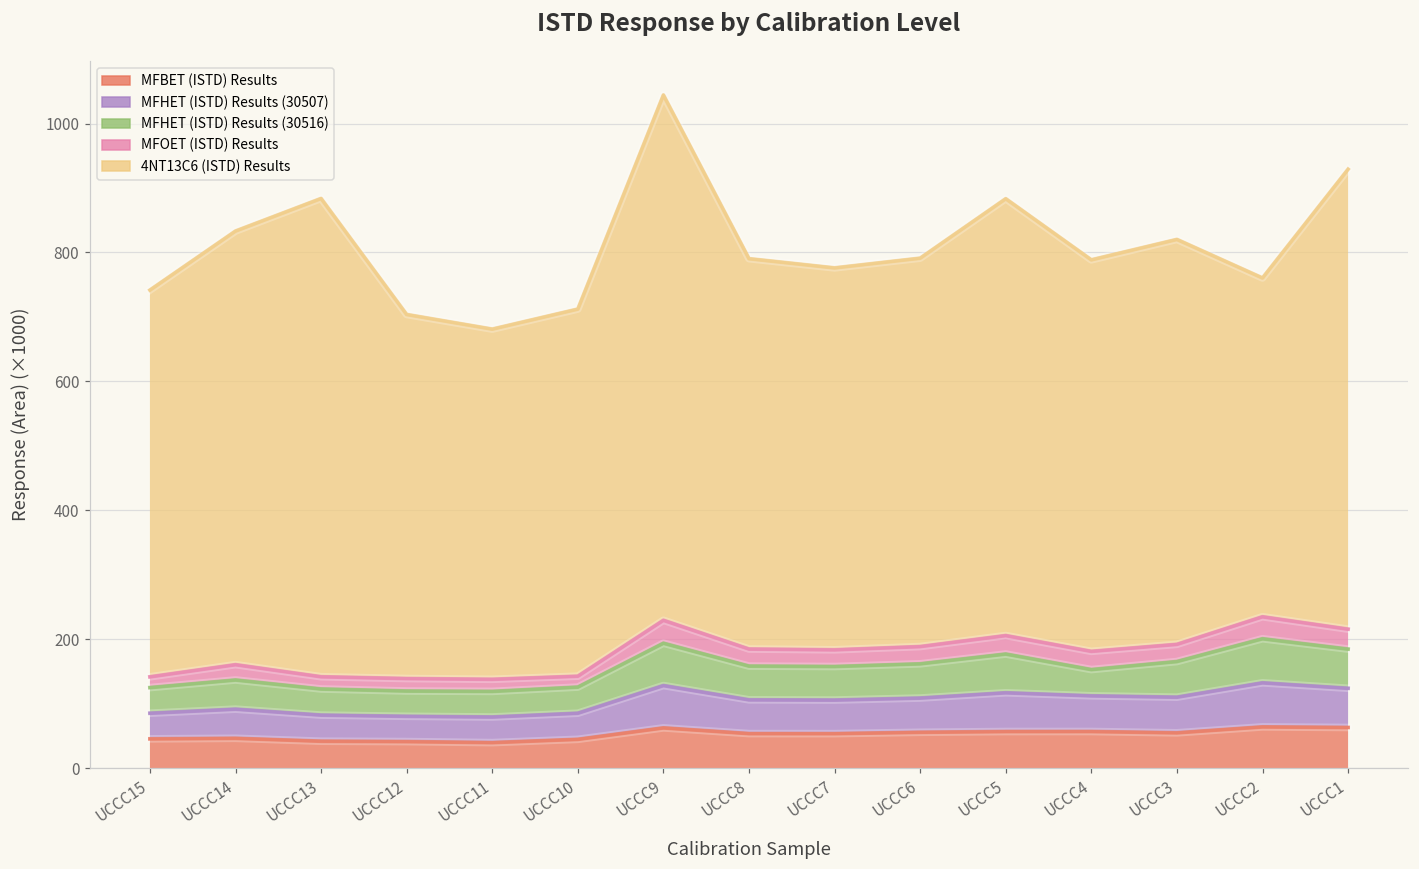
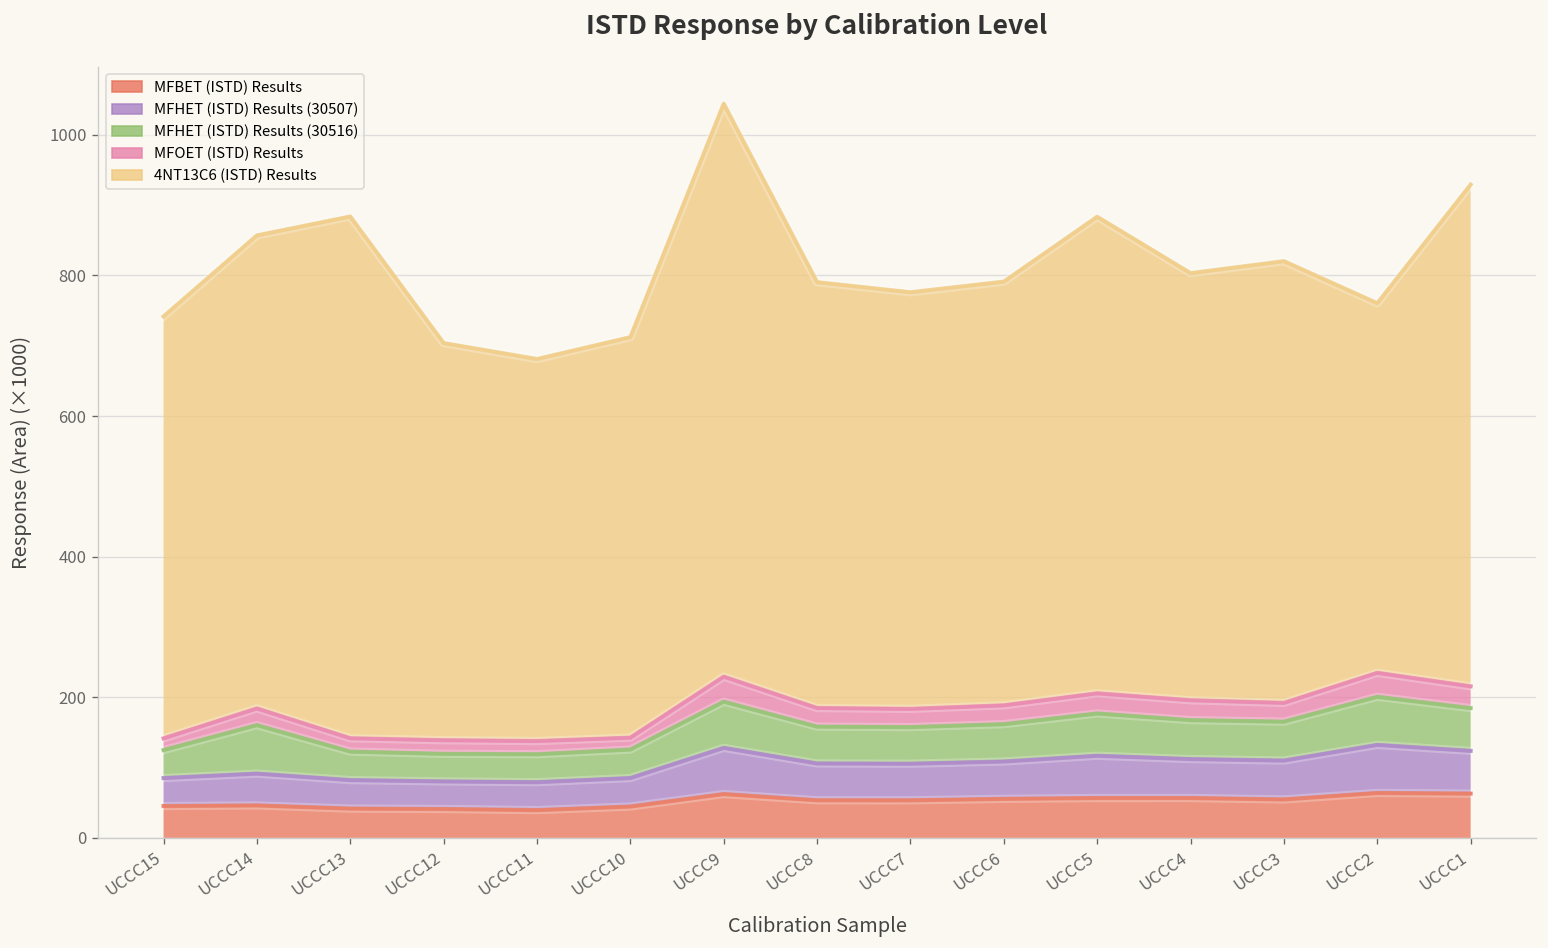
MFHET (ISTD) Results (30516), UCCC14: 50 -> 70
MFHET (ISTD) Results (30516), UCCC4: 40 -> 60
